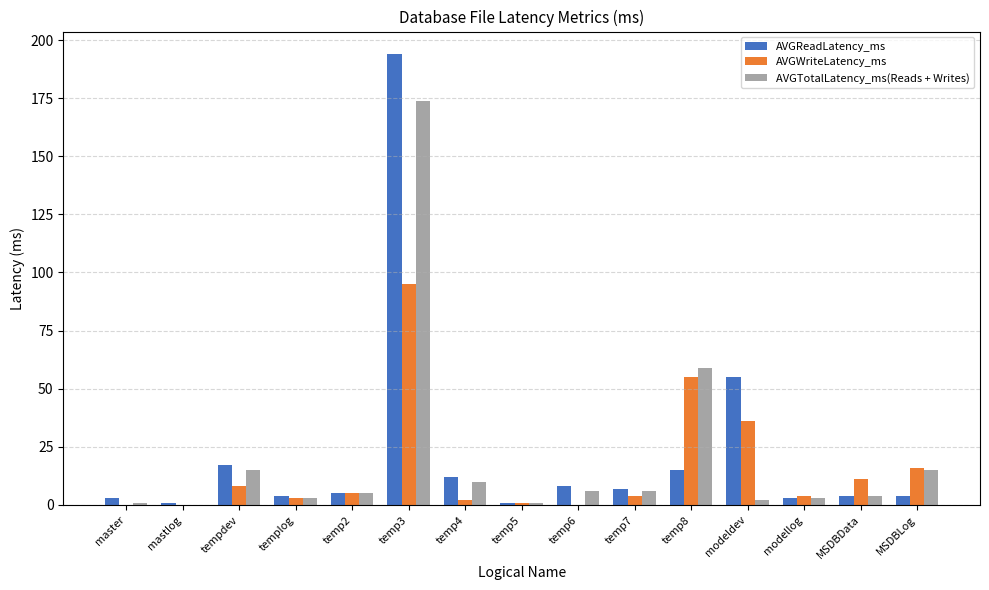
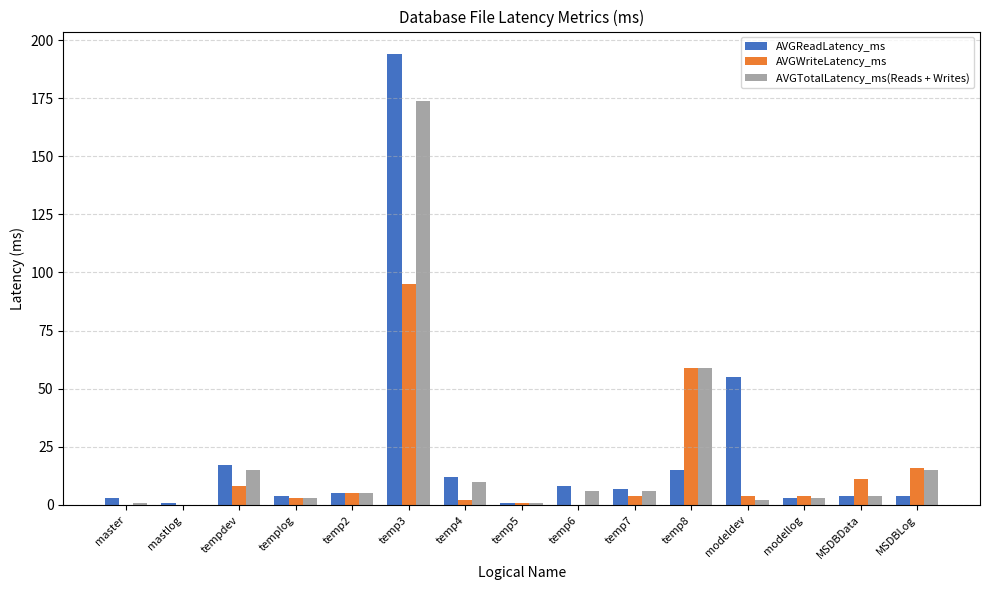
AVGWriteLatency_ms, temp8: 55 -> 59
AVGWriteLatency_ms, modeldev: 36 -> 4
